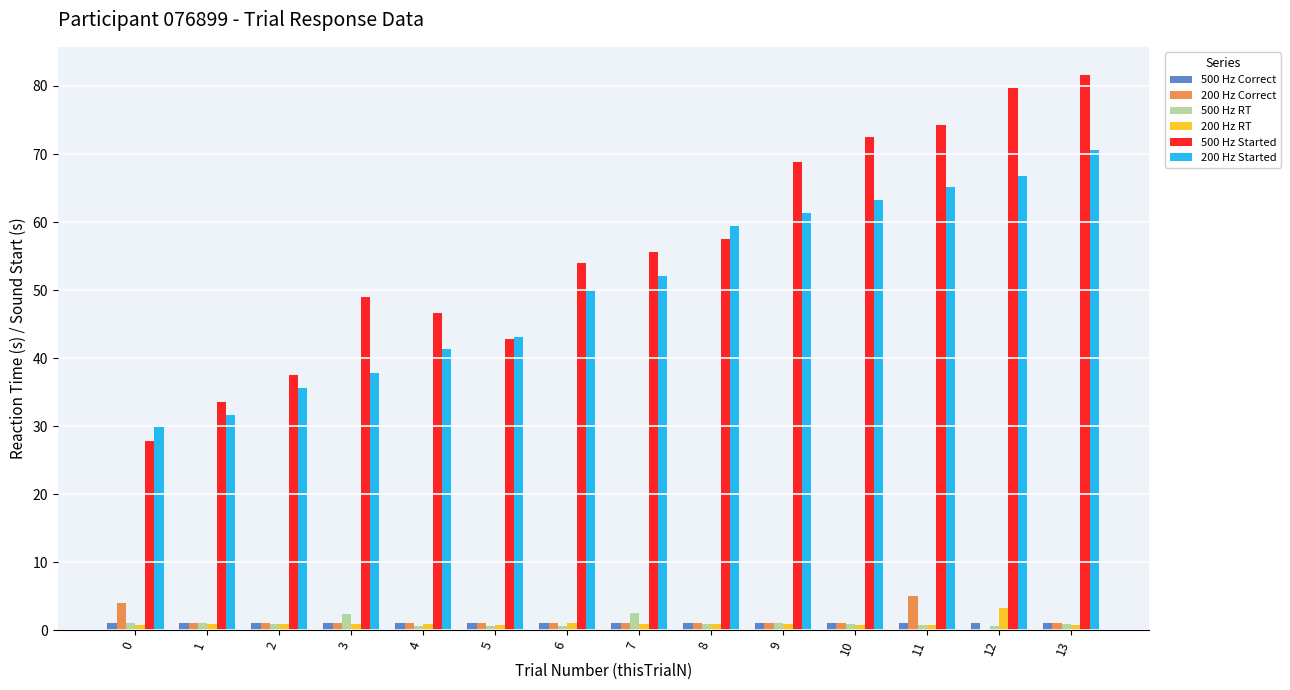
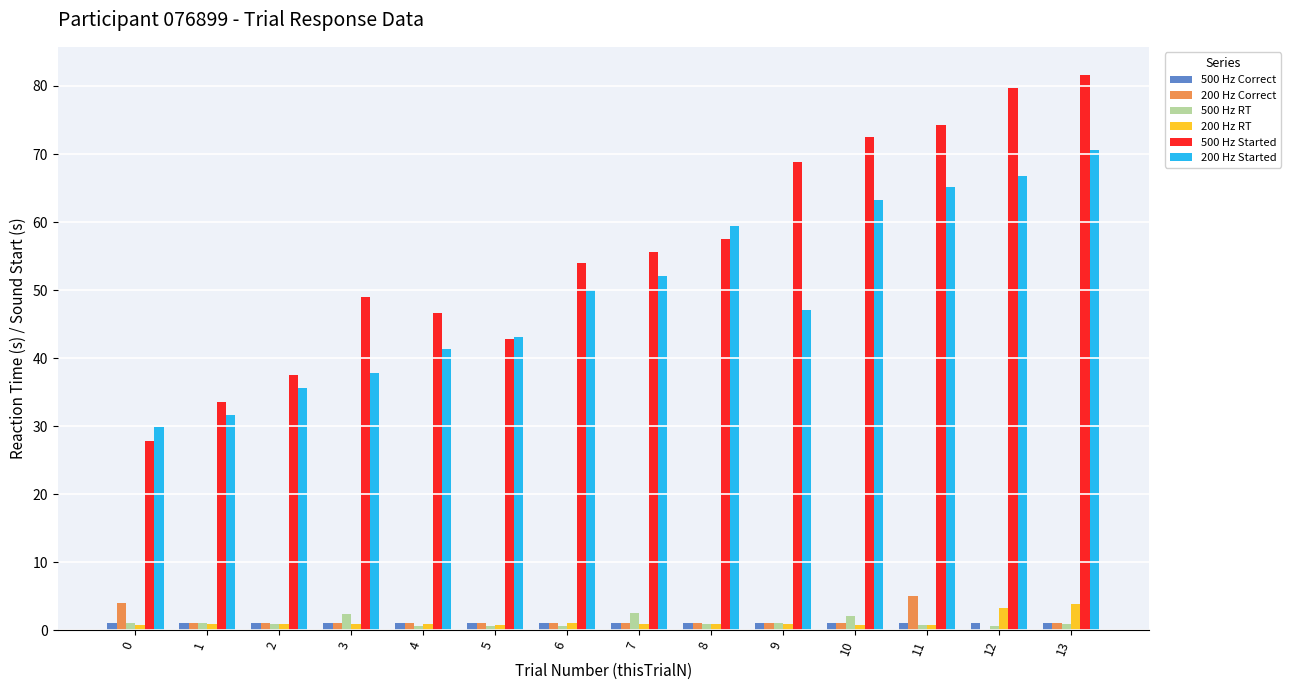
200 Hz Started, 9: 61 -> 47
500 Hz RT, 10: 1 -> 2
200 Hz RT, 13: 1 -> 4
